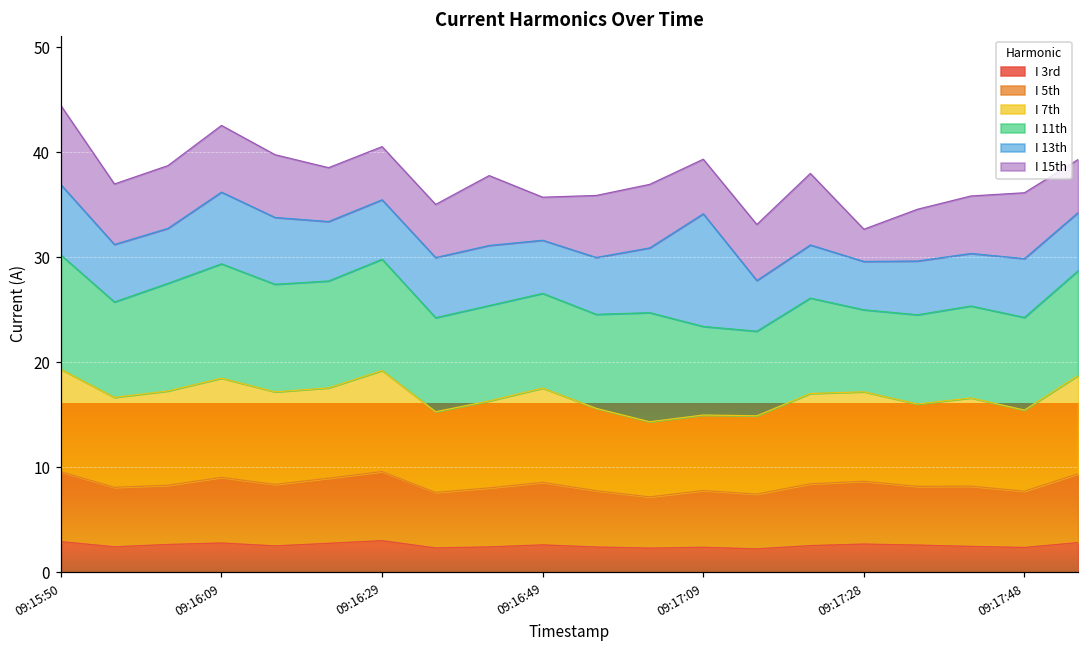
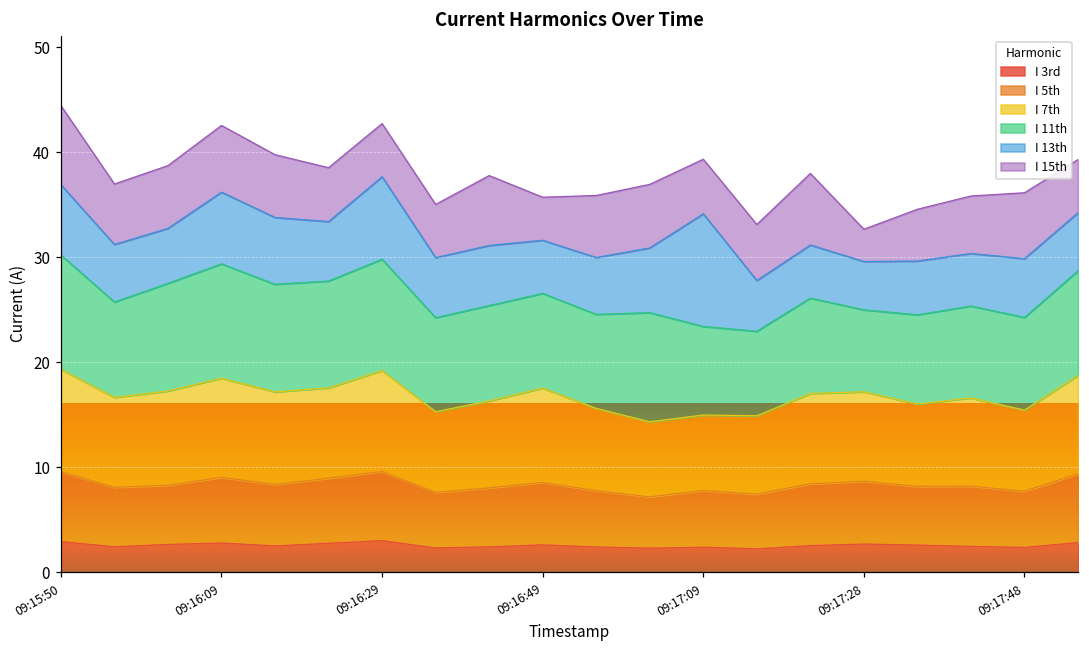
I 13th, 09:16:29: 6 -> 8
